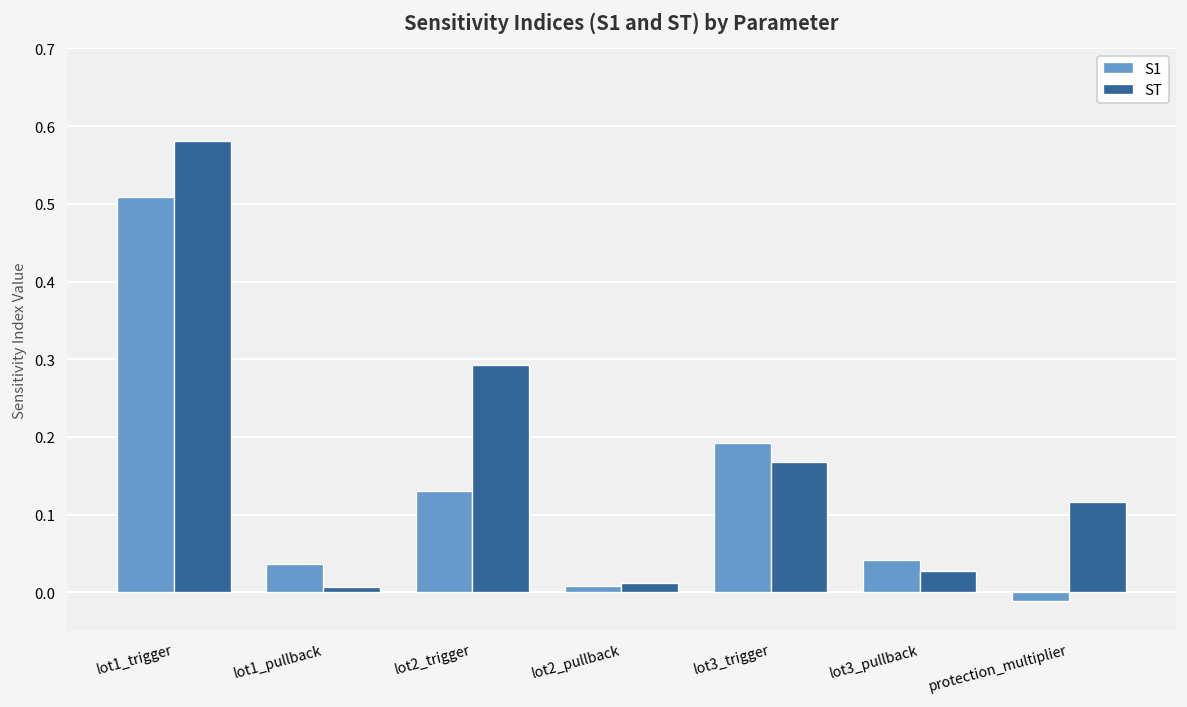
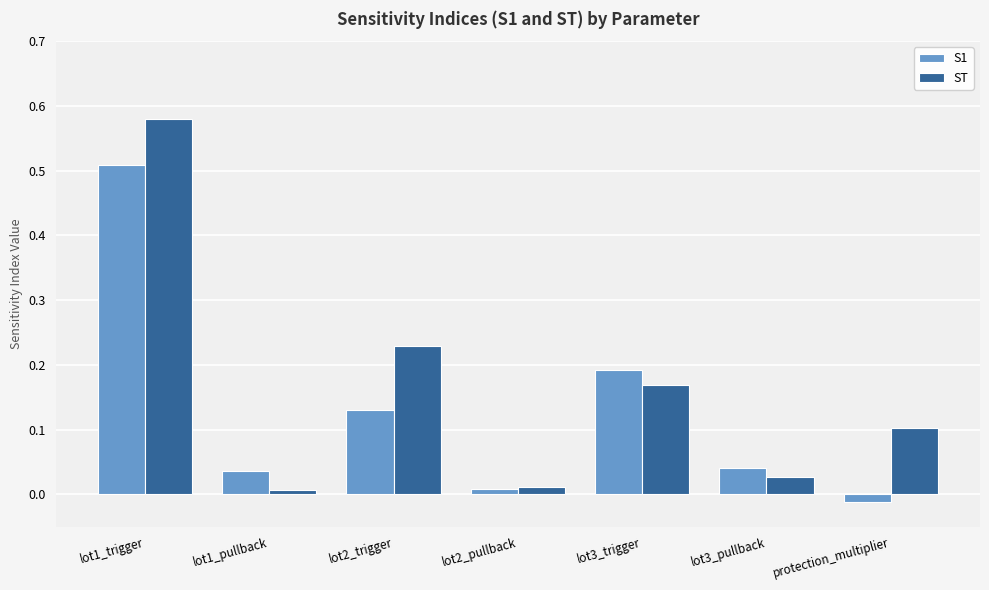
ST, lot2_trigger: 0.29 -> 0.23
ST, protection_multiplier: 0.12 -> 0.10
